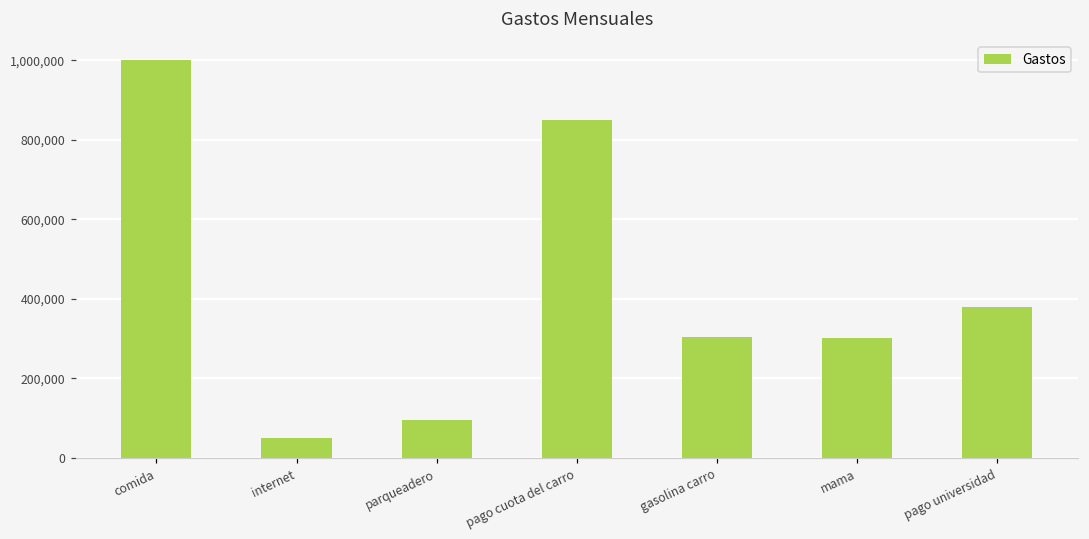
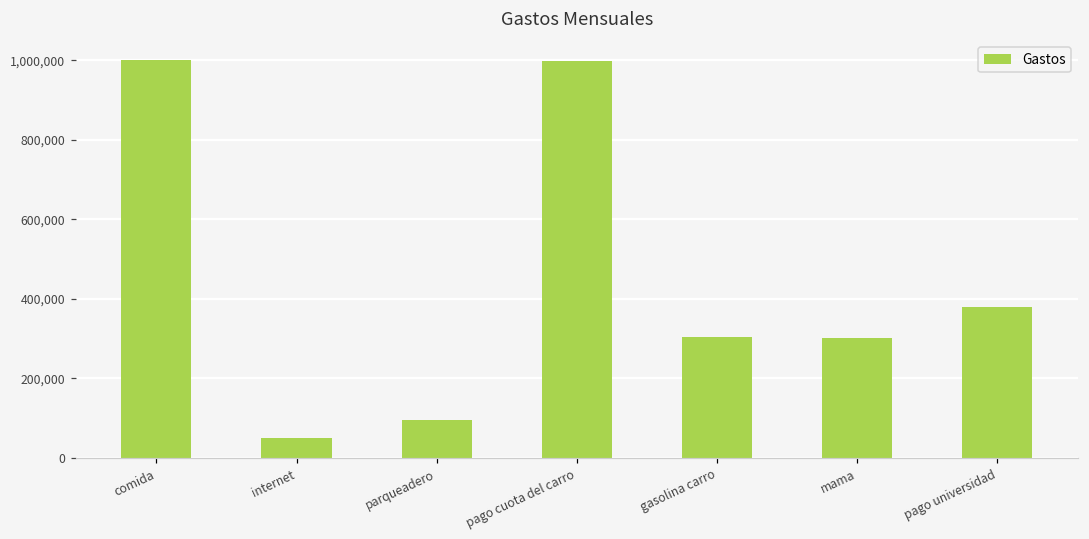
pago cuota del carro: 850,000 -> 1,000,000
